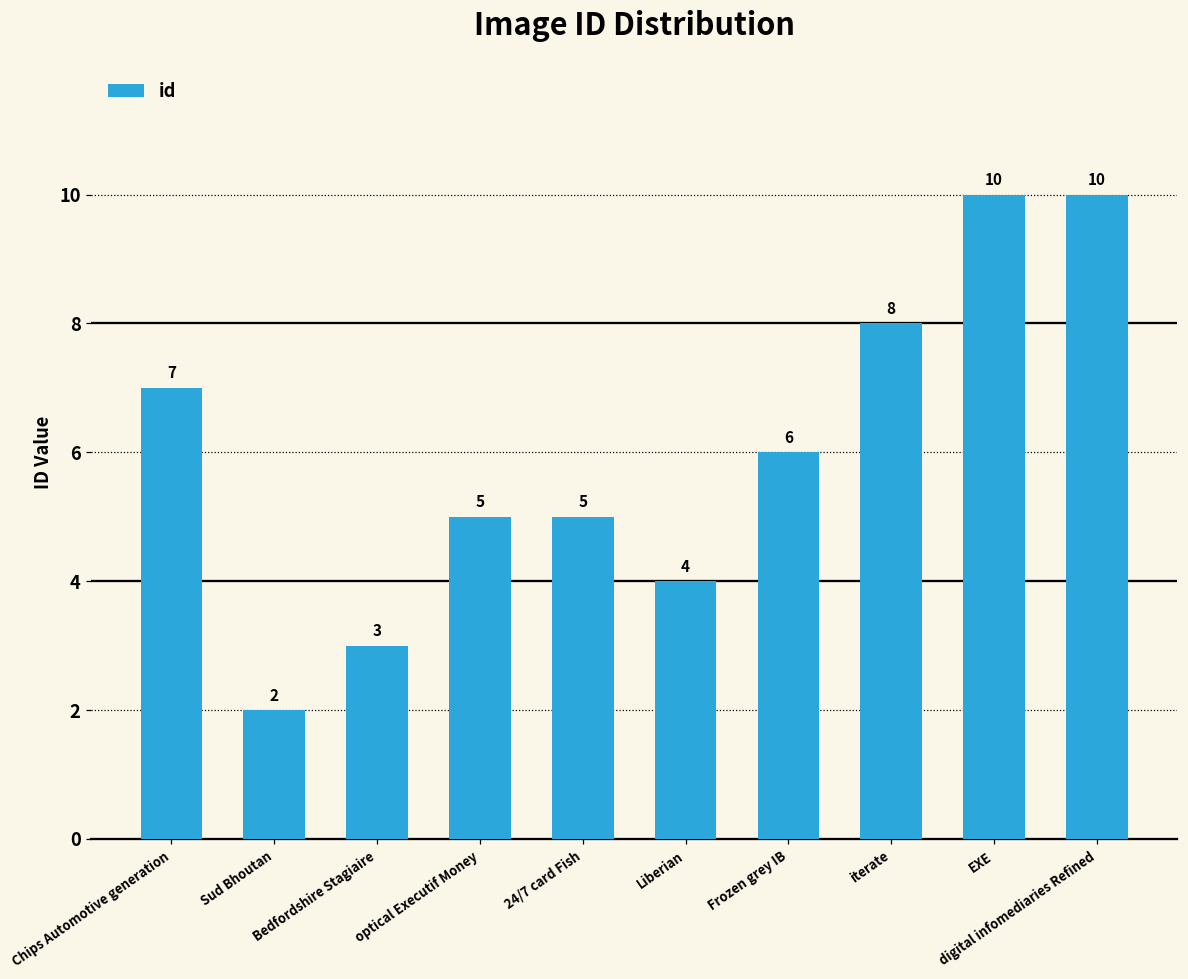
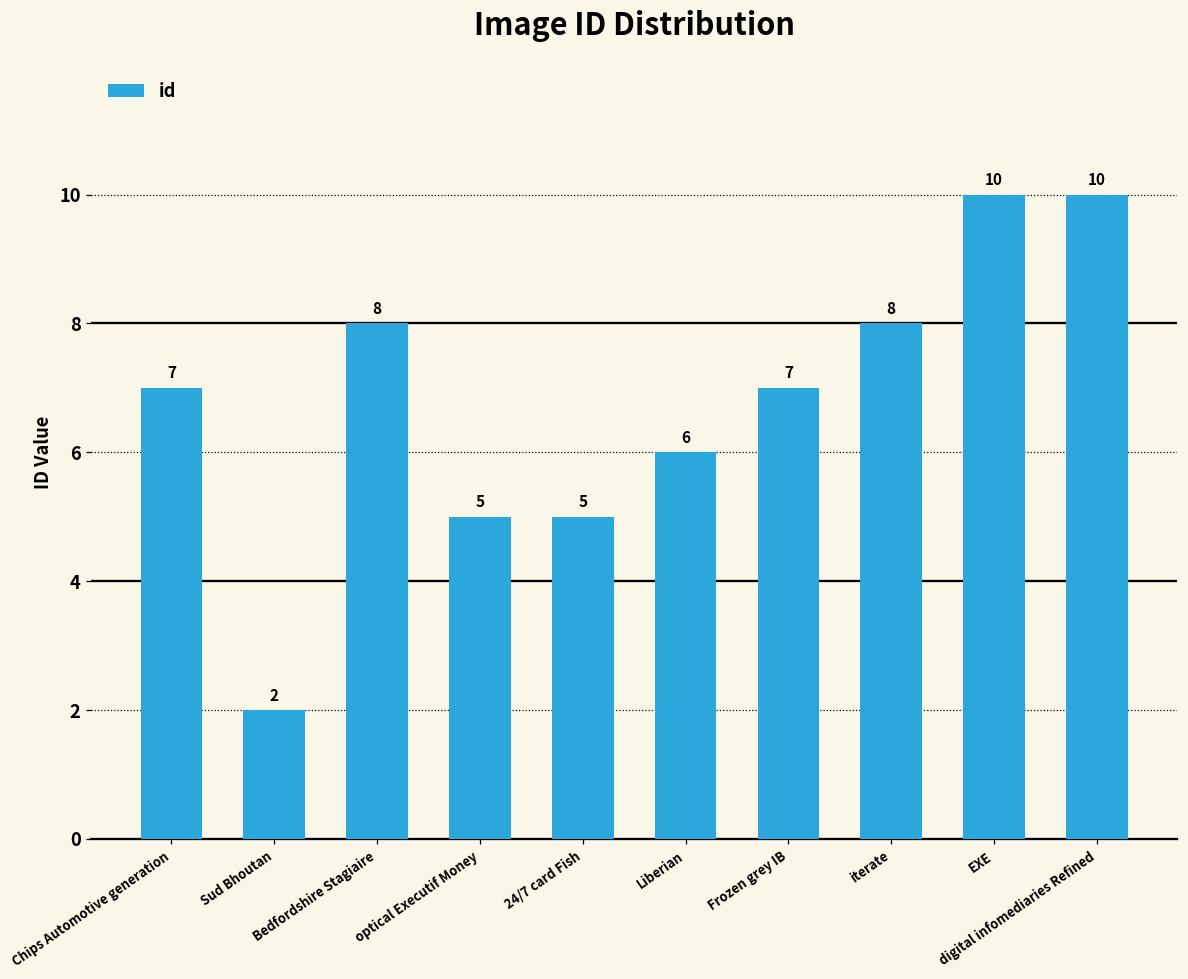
Bedfordshire Stagiaire: 3 -> 8
Liberian: 4 -> 6
Frozen grey IB: 6 -> 7
